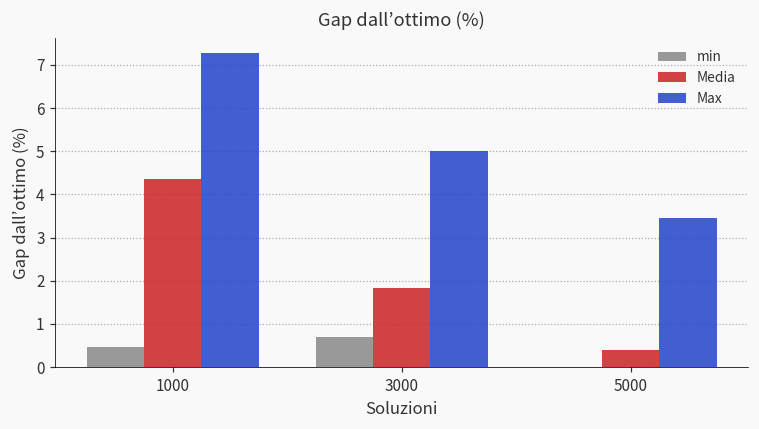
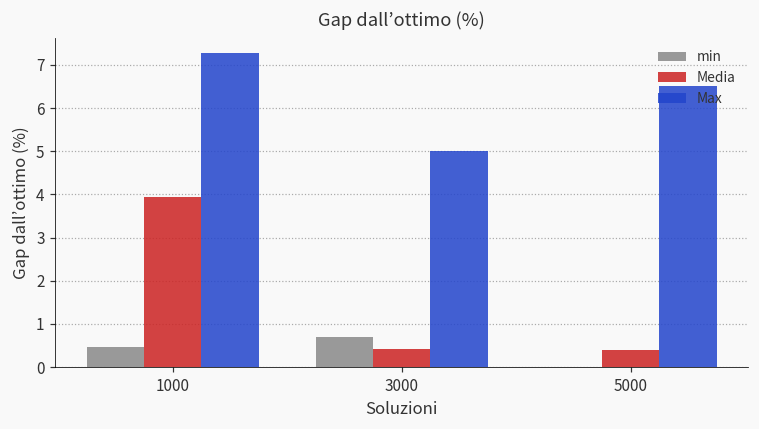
Media, 1000: 4.3 -> 3.9
Media, 3000: 1.8 -> 0.4
Max, 5000: 3.5 -> 6.5
